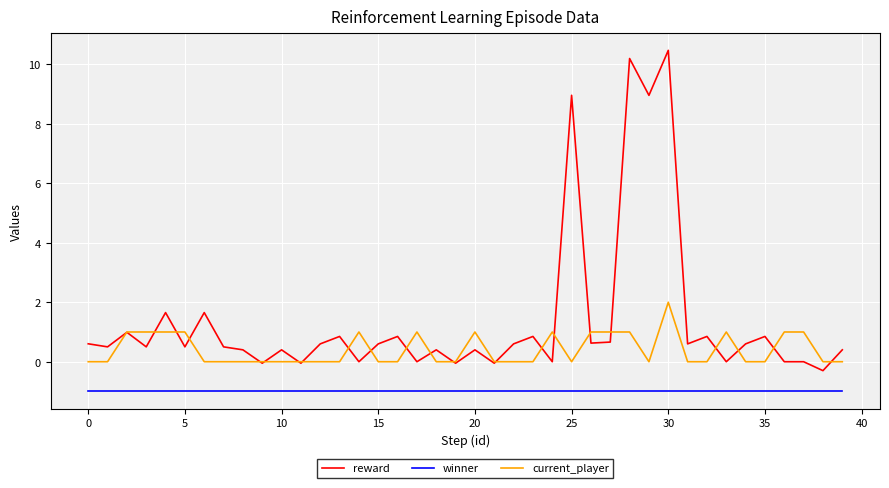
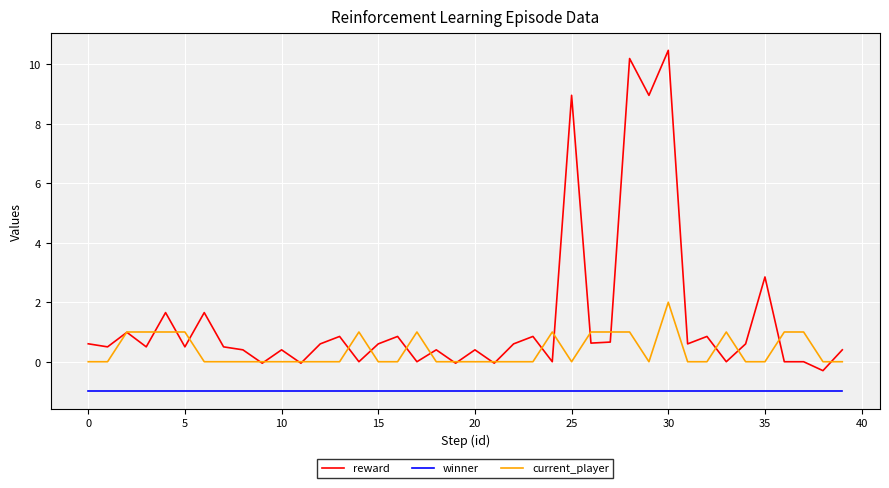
current_player, 20: 1 -> 0
reward, 35: 0.9 -> 2.9
